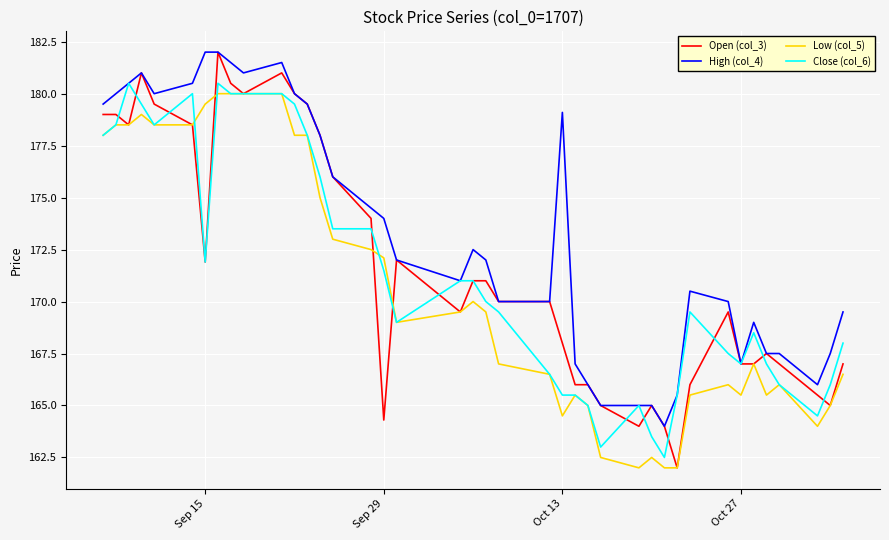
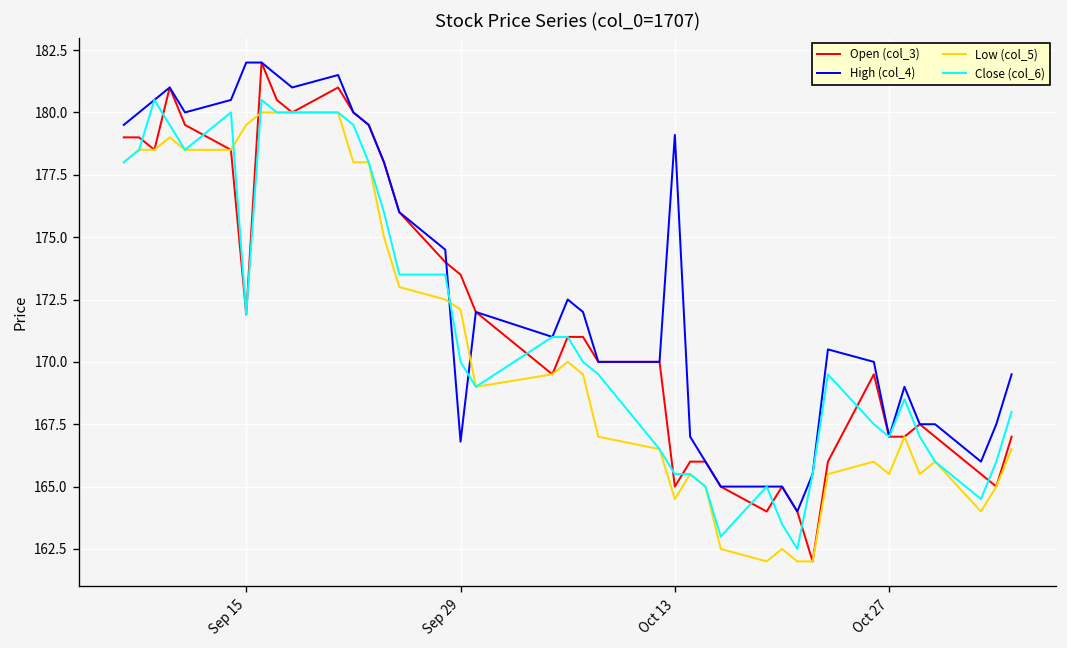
Open (col_3), Sep 29: 164.3 -> 173.5
High (col_4), Sep 29: 174.0 -> 166.8
Close (col_6), Sep 29: 171.5 -> 170.0
Open (col_3), Oct 13: 168 -> 165
